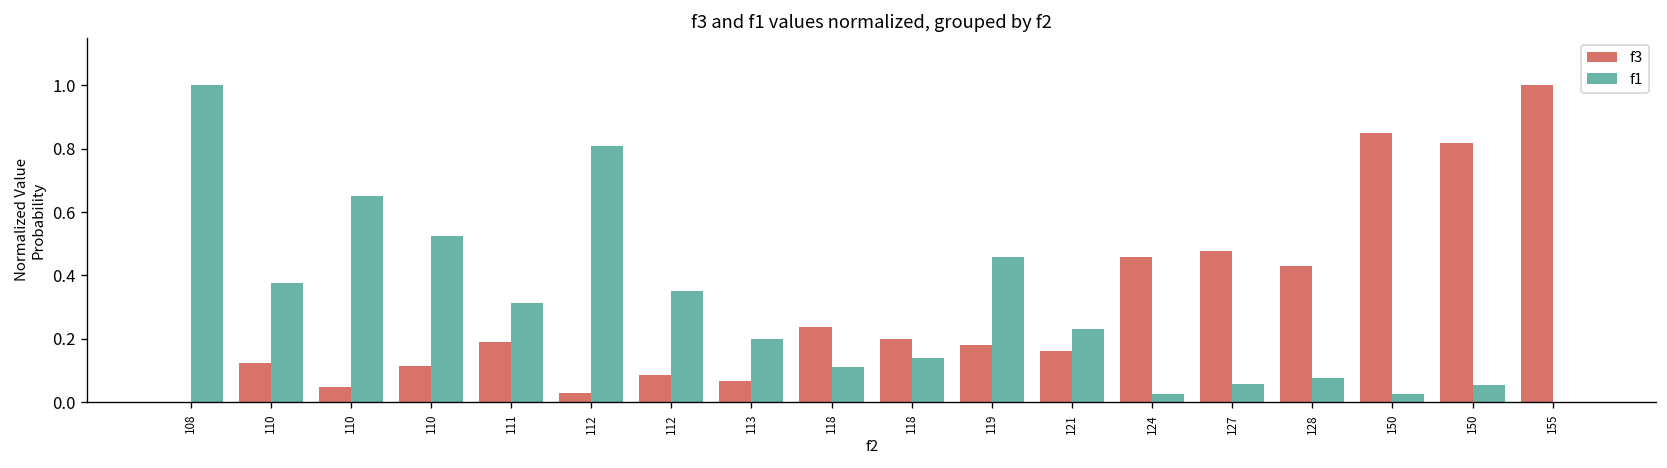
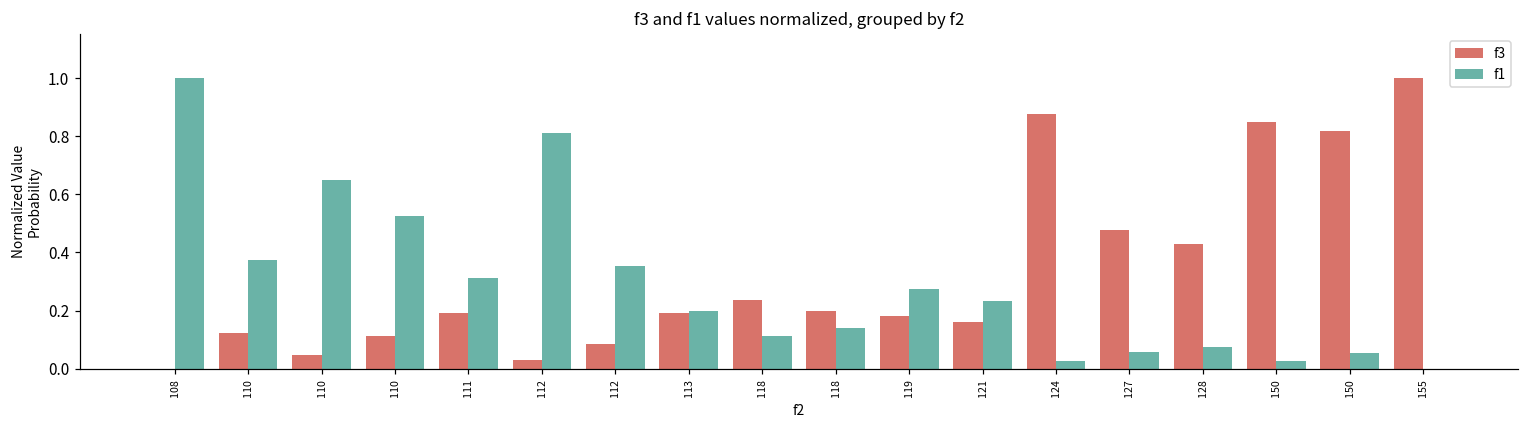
f3, 113: 0.07 -> 0.19
f1, 119: 0.46 -> 0.27
f3, 124: 0.46 -> 0.88
